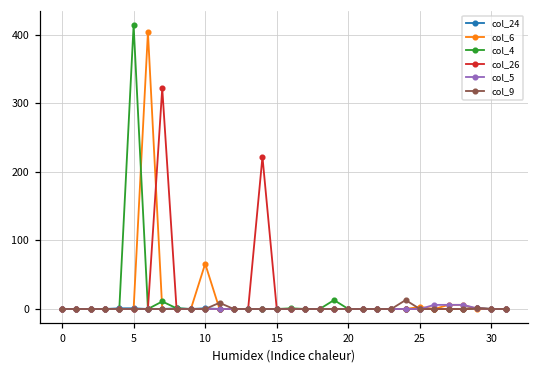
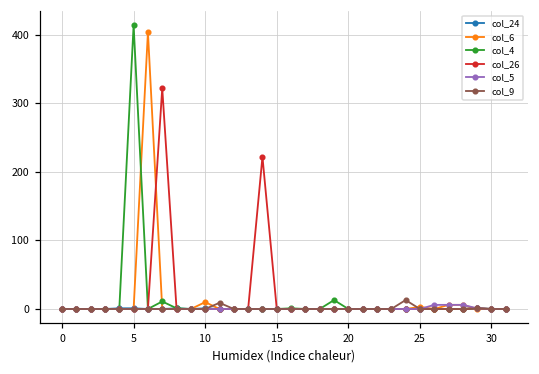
col_6, 10: 70 -> 10
